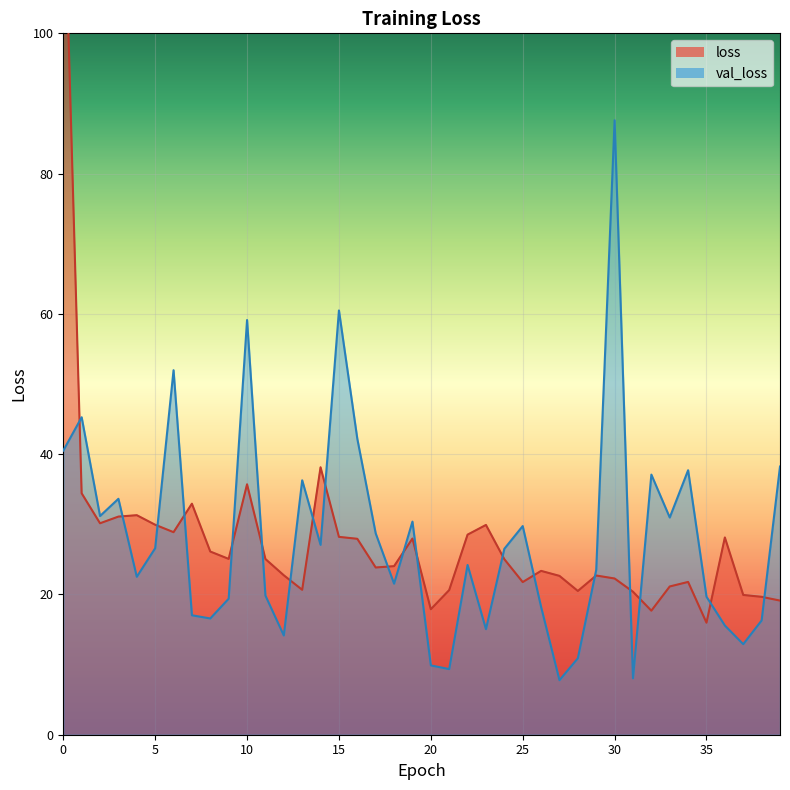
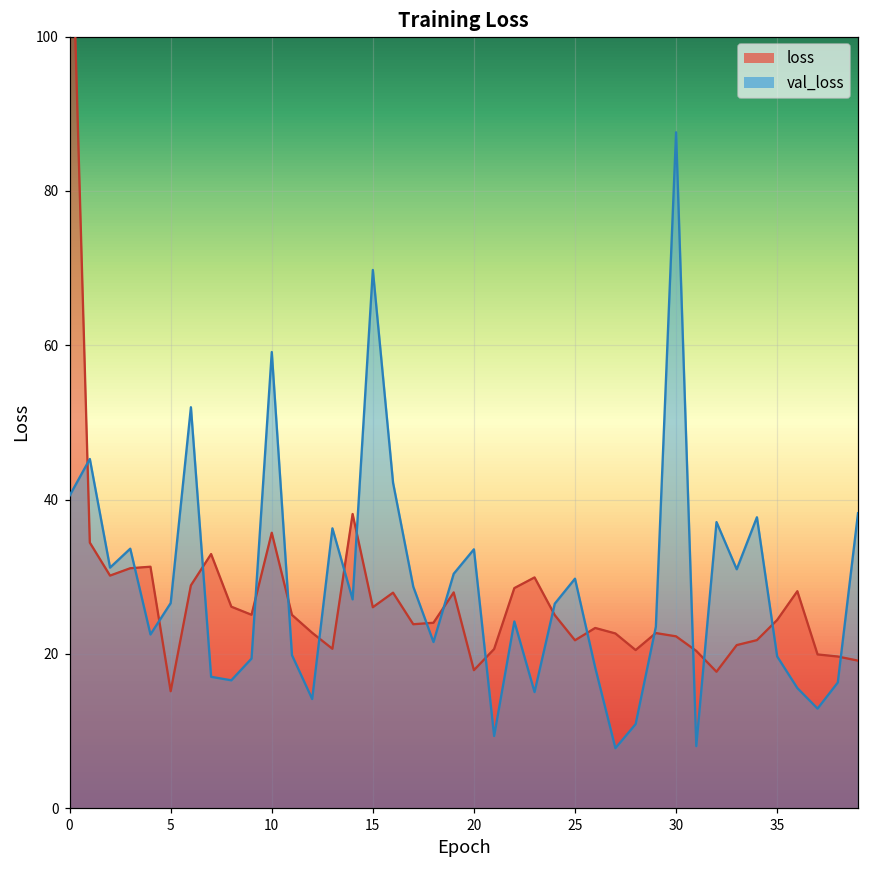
loss, 5: 30 -> 15
loss, 15: 28 -> 26
val_loss, 15: 60 -> 70
val_loss, 20: 10 -> 34
loss, 35: 16 -> 24
